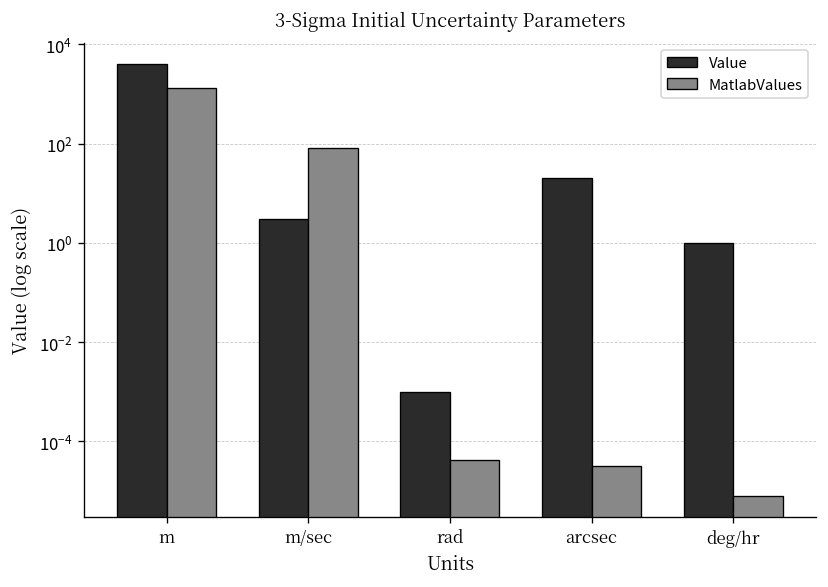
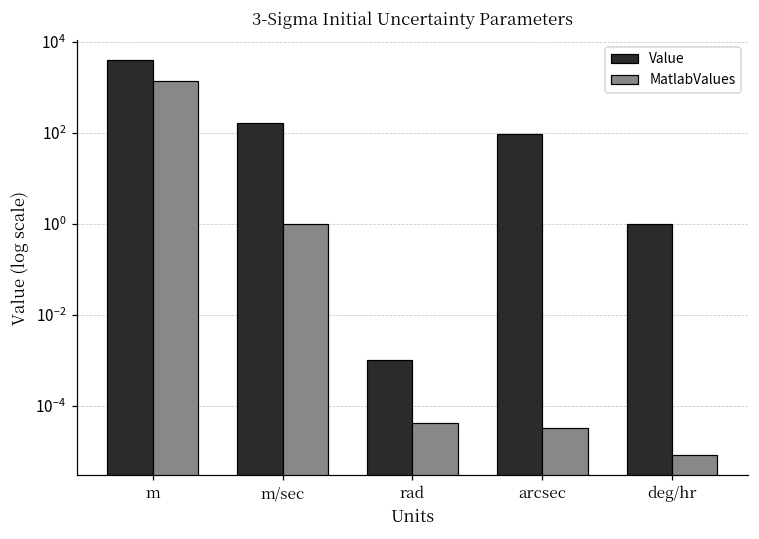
Value, m/sec: 3 -> 160
MatlabValues, m/sec: 80 -> 1
Value, arcsec: 20 -> 90
